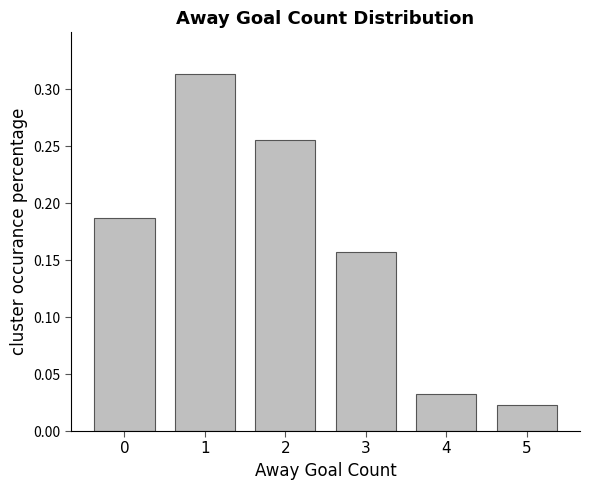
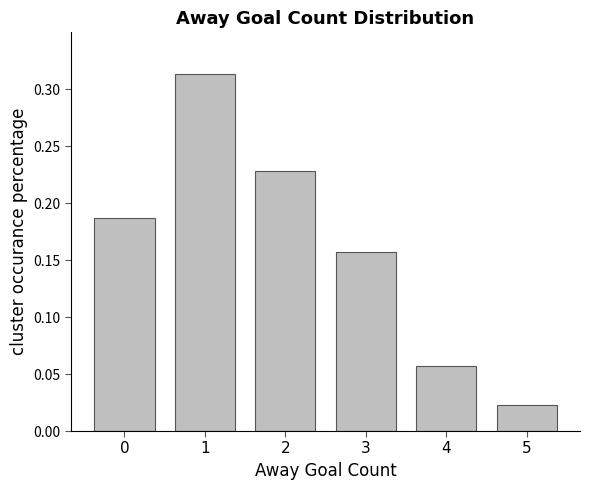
2: 0.255 -> 0.228
4: 0.033 -> 0.057
